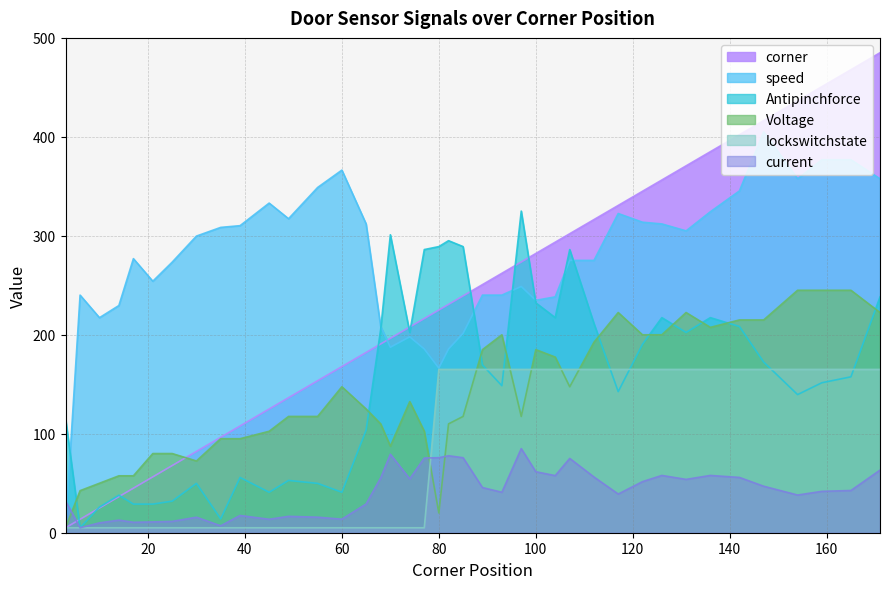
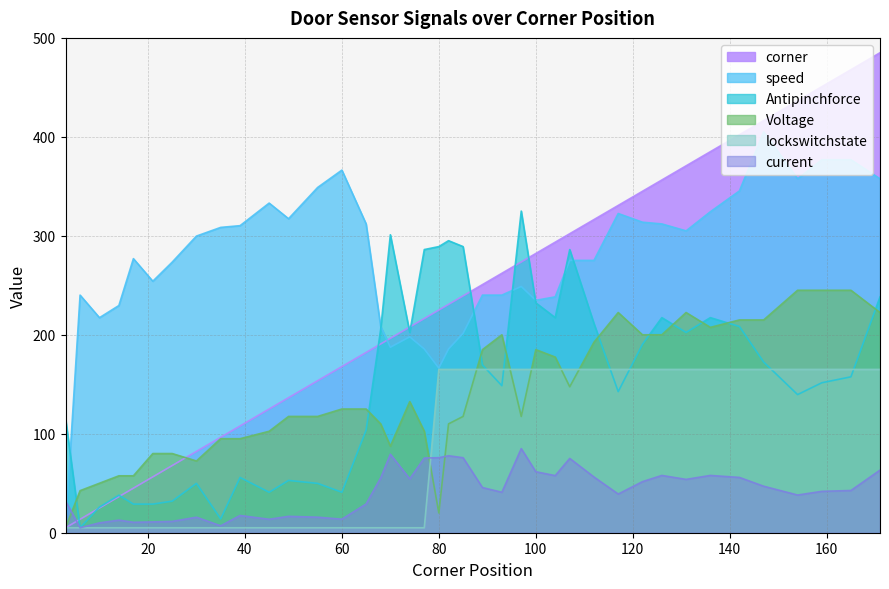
Voltage, 60: 150 -> 130
